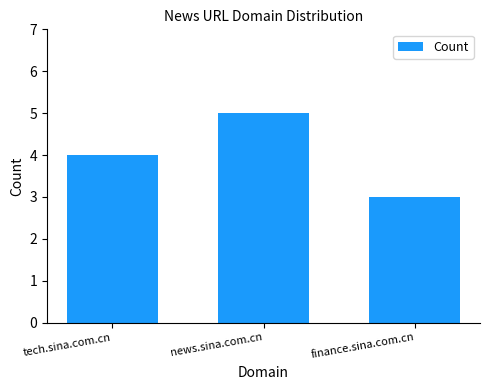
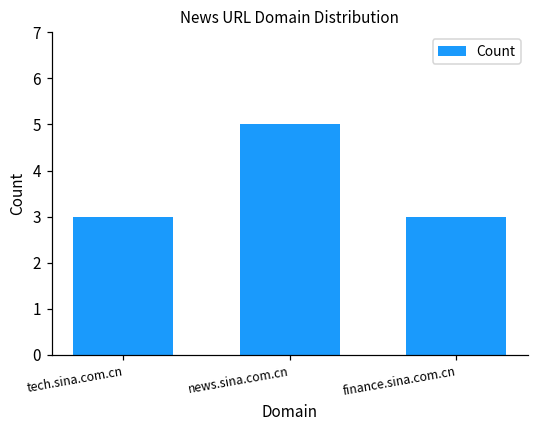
tech.sina.com.cn: 4 -> 3
